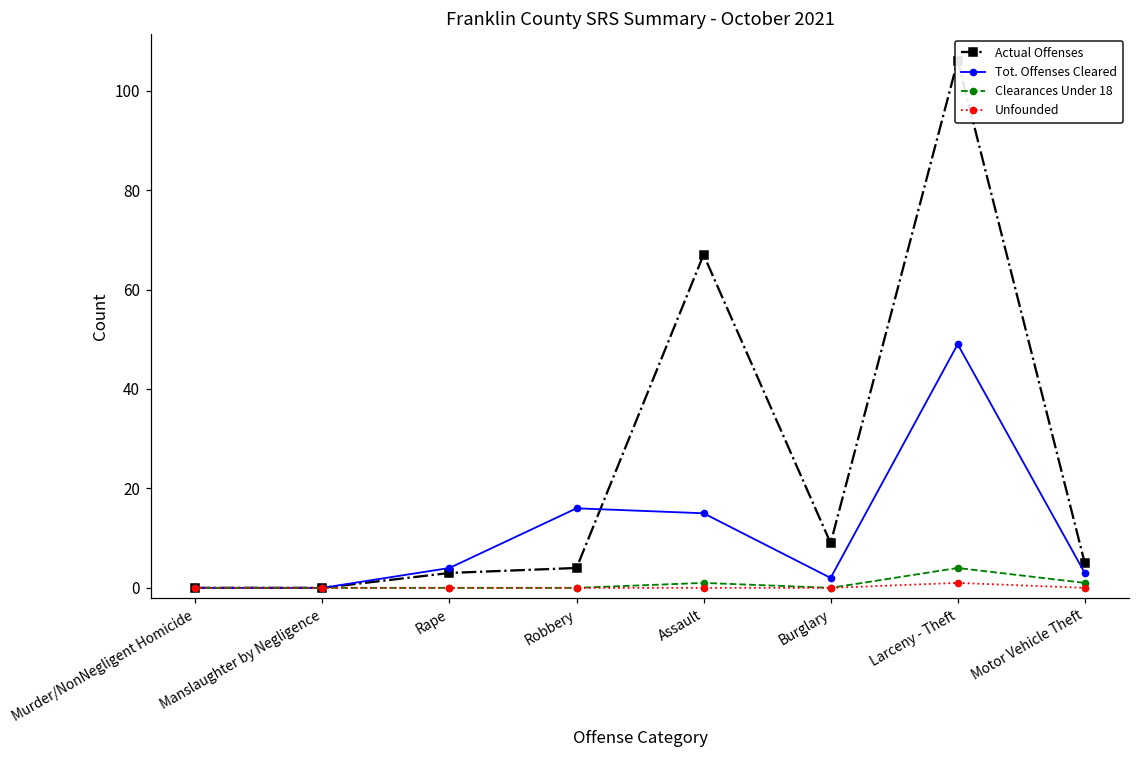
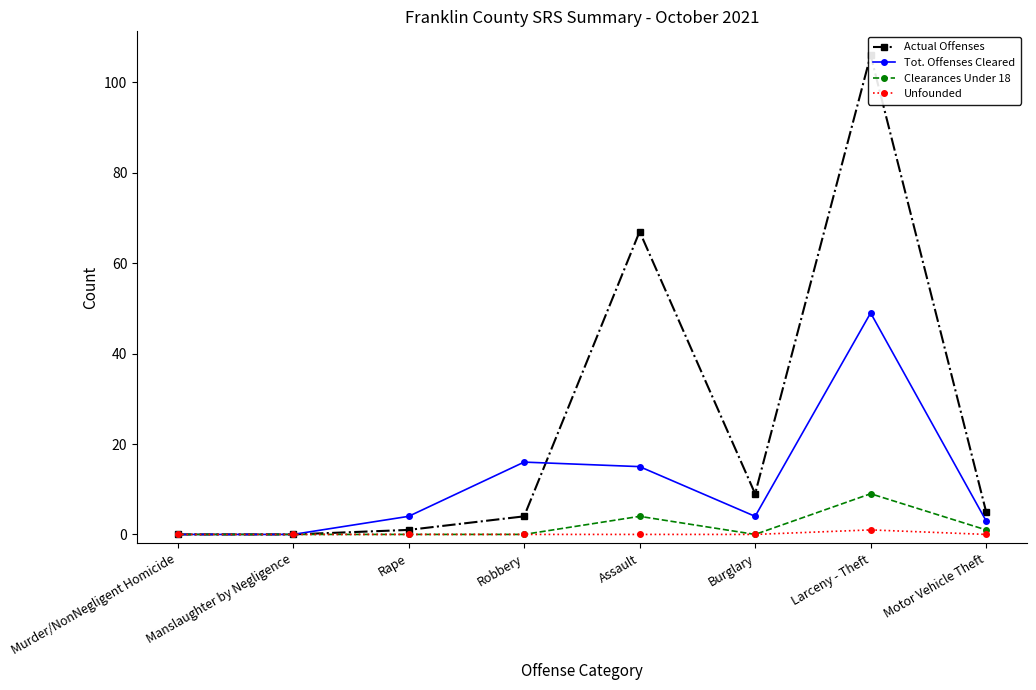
Actual Offenses, Rape: 3 -> 1
Clearances Under 18, Assault: 1 -> 4
Tot. Offenses Cleared, Burglary: 2 -> 4
Clearances Under 18, Larceny - Theft: 4 -> 9
